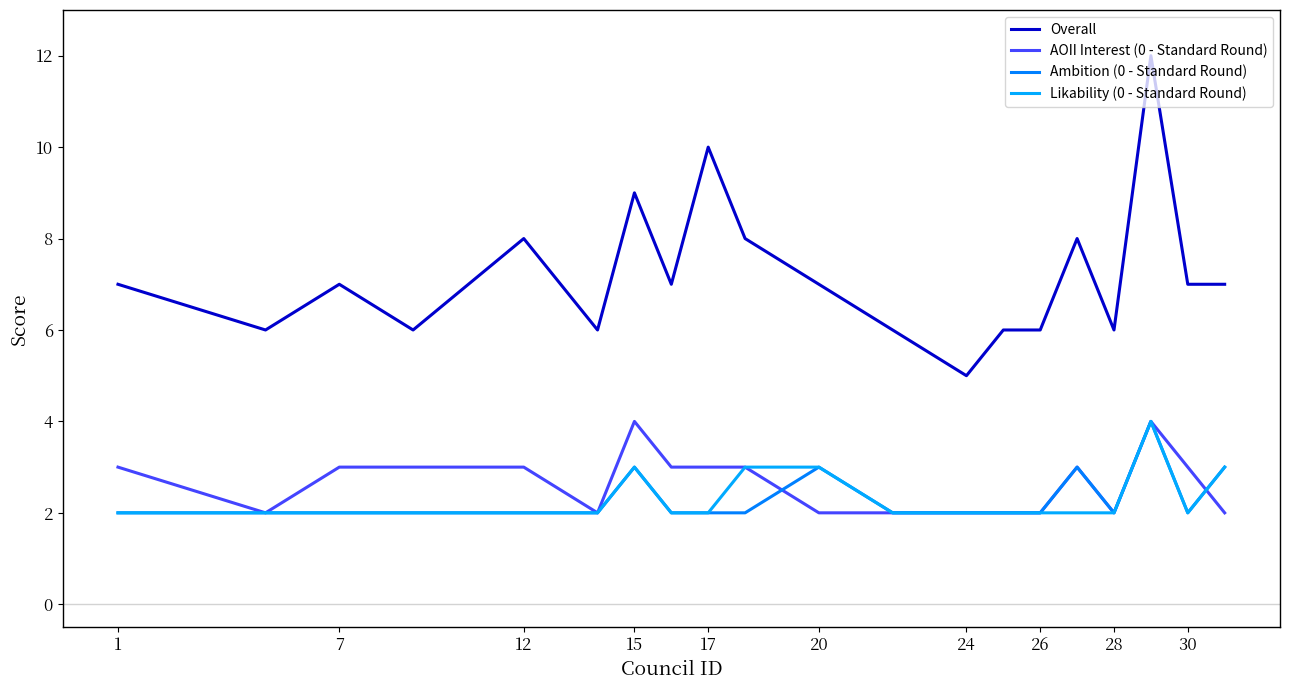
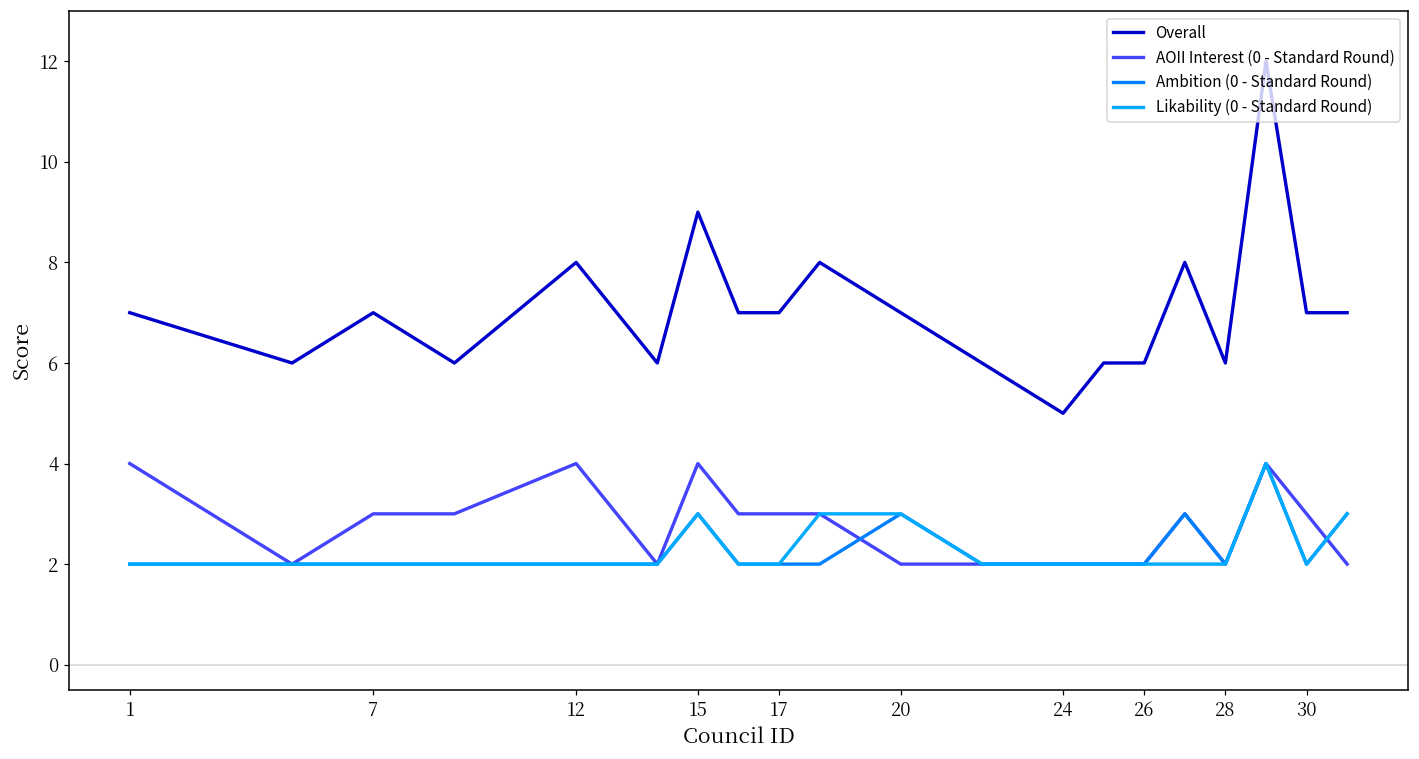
AOII Interest (0 - Standard Round), 1: 3 -> 4
AOII Interest (0 - Standard Round), 12: 3 -> 4
Overall, 17: 10 -> 7
